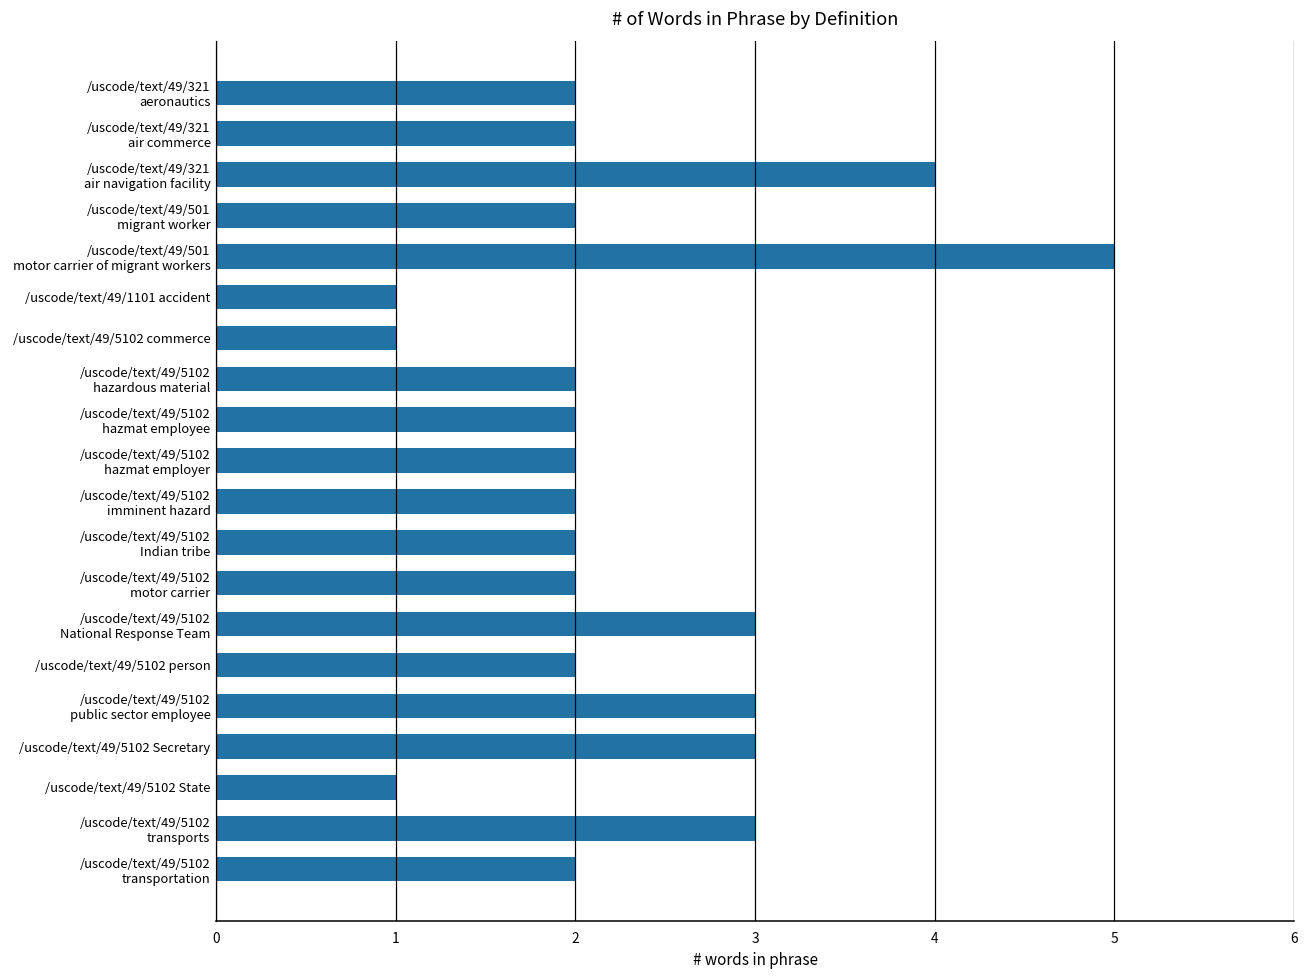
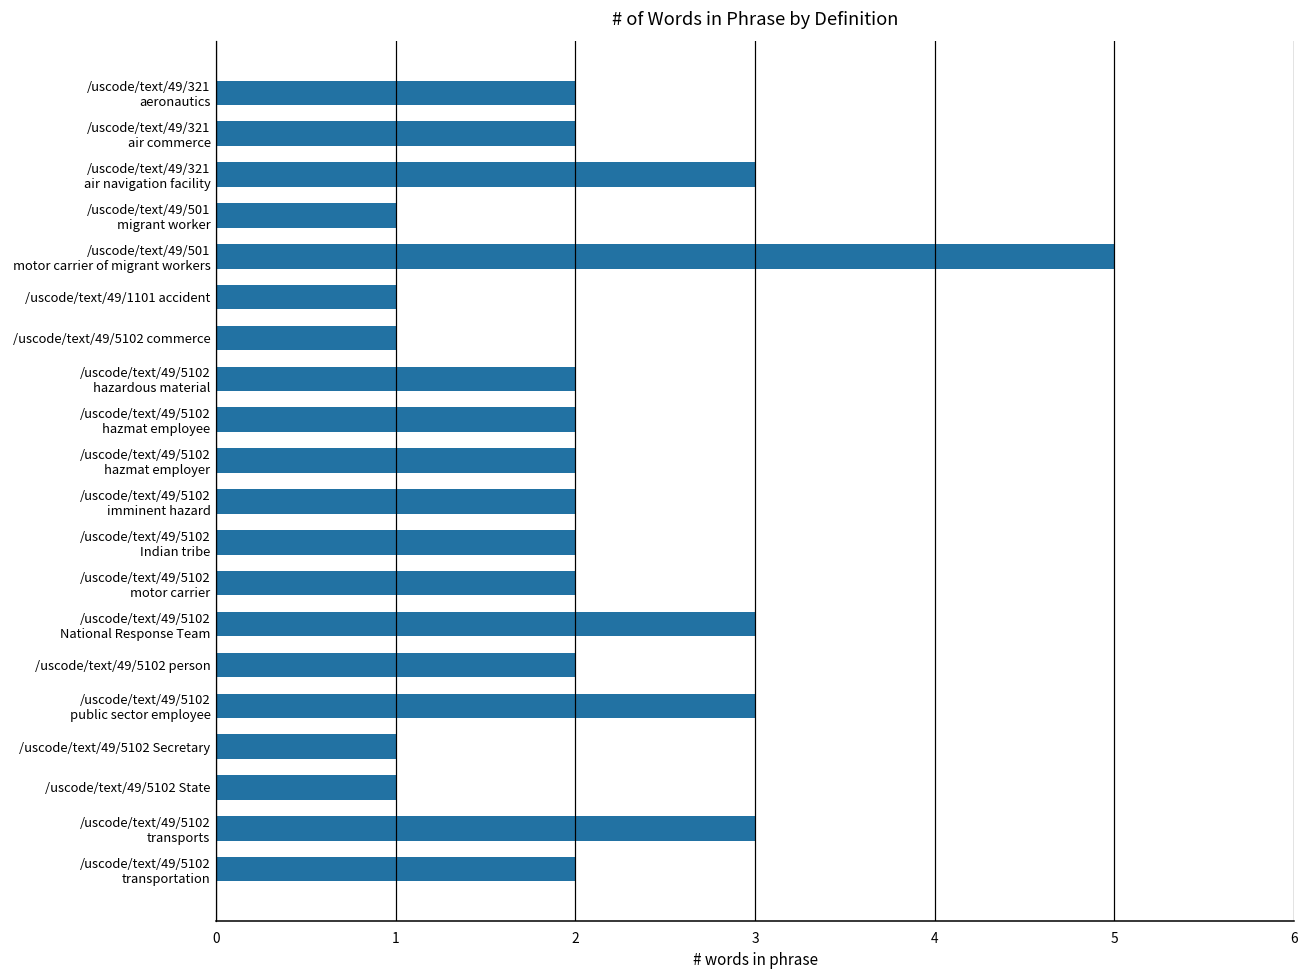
/uscode/text/49/321 air navigation facility: 4 -> 3
/uscode/text/49/501 migrant worker: 2 -> 1
/uscode/text/49/5102 Secretary: 3 -> 1
